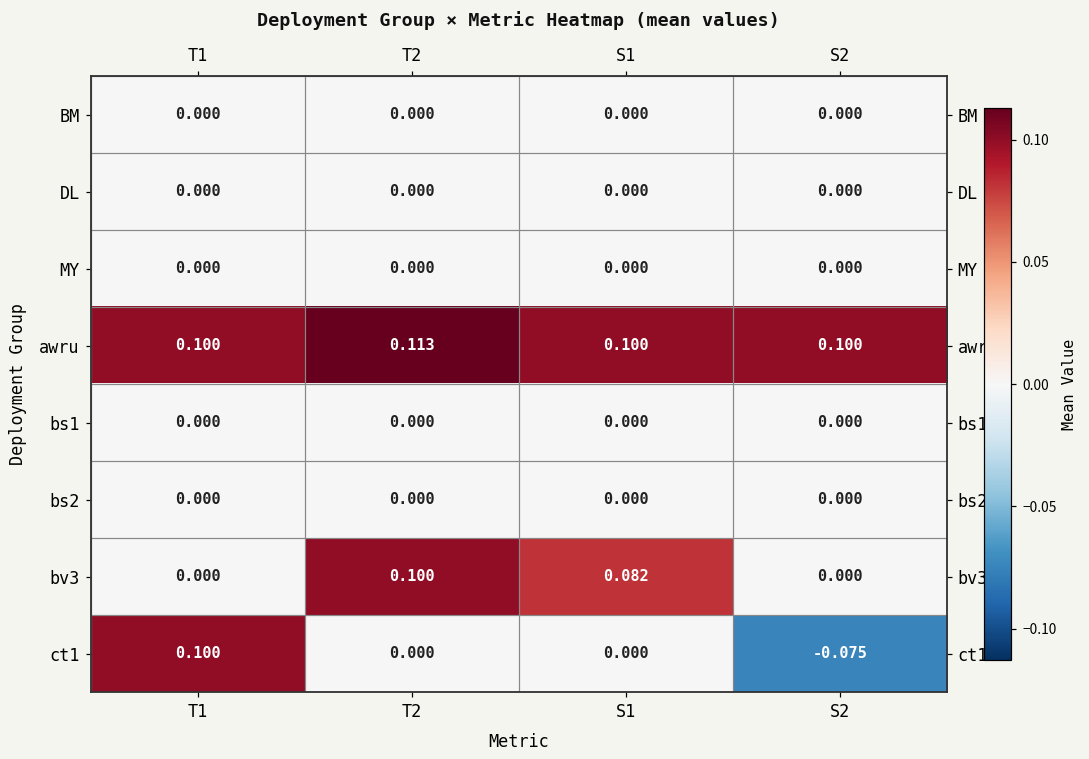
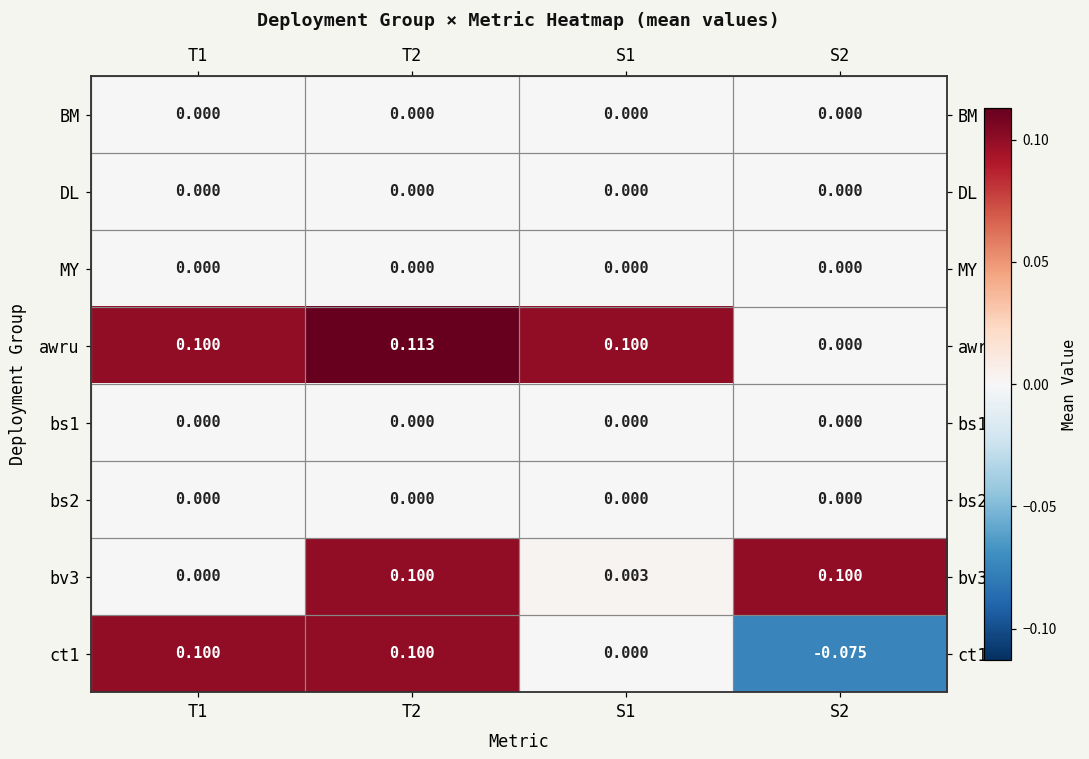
awru, S2: 0.100 -> 0.000
bv3, S1: 0.082 -> 0.003
bv3, S2: 0.000 -> 0.100
ct1, T2: 0.000 -> 0.100
